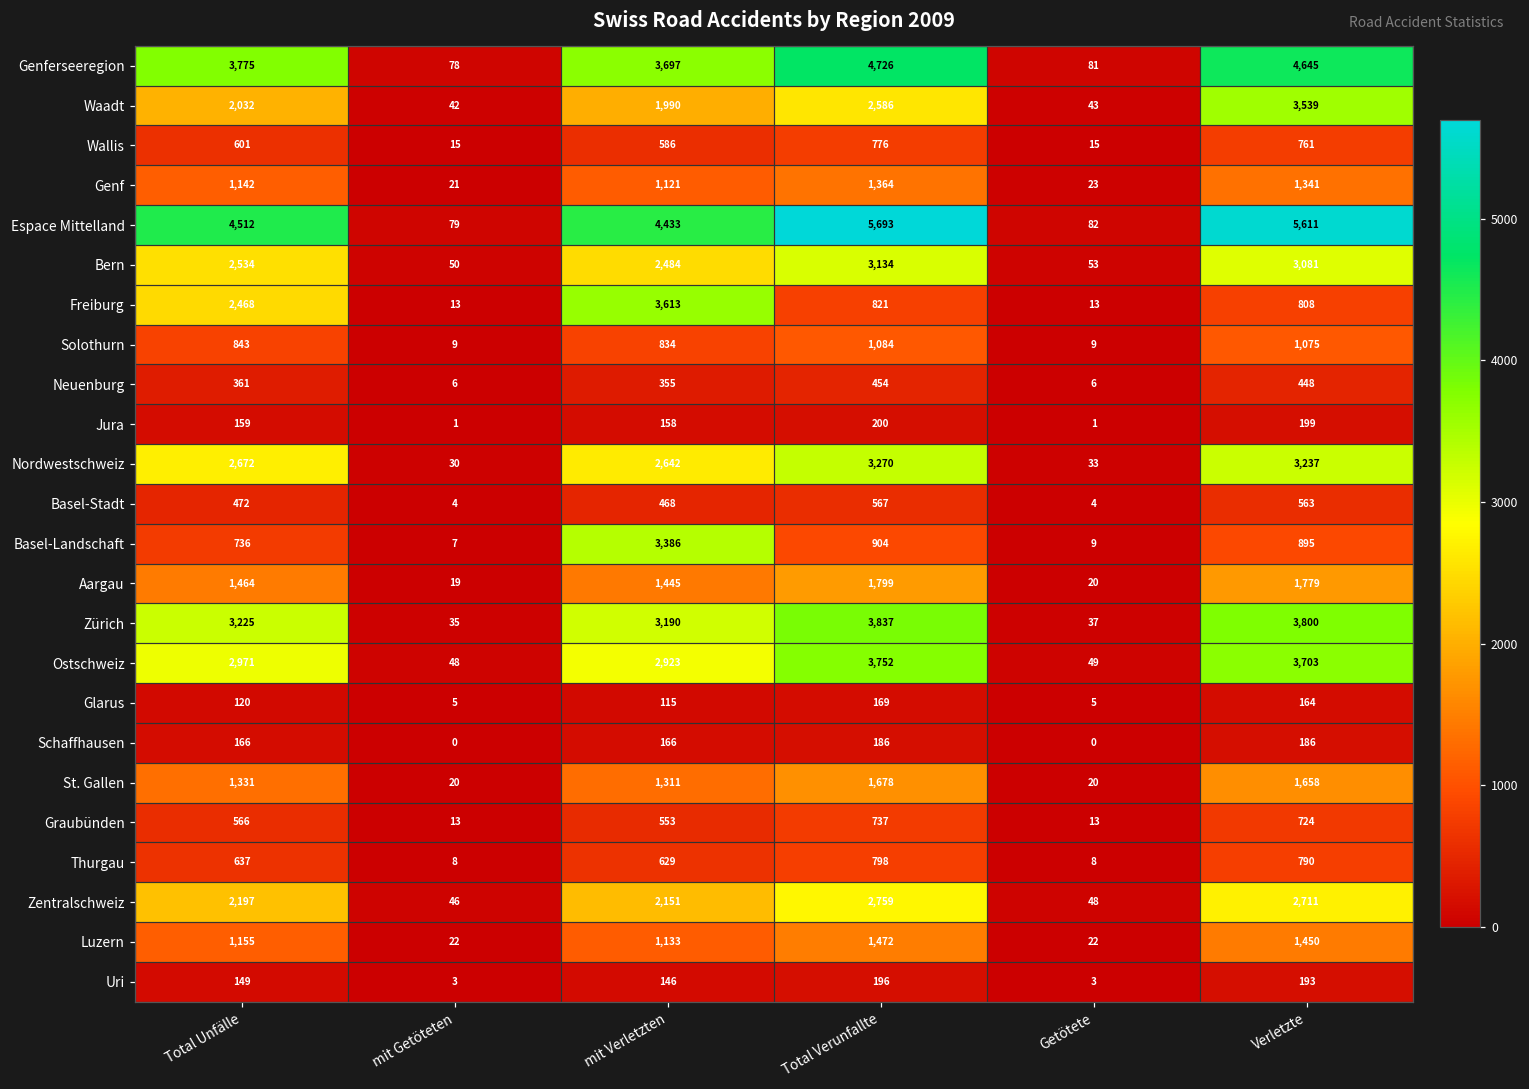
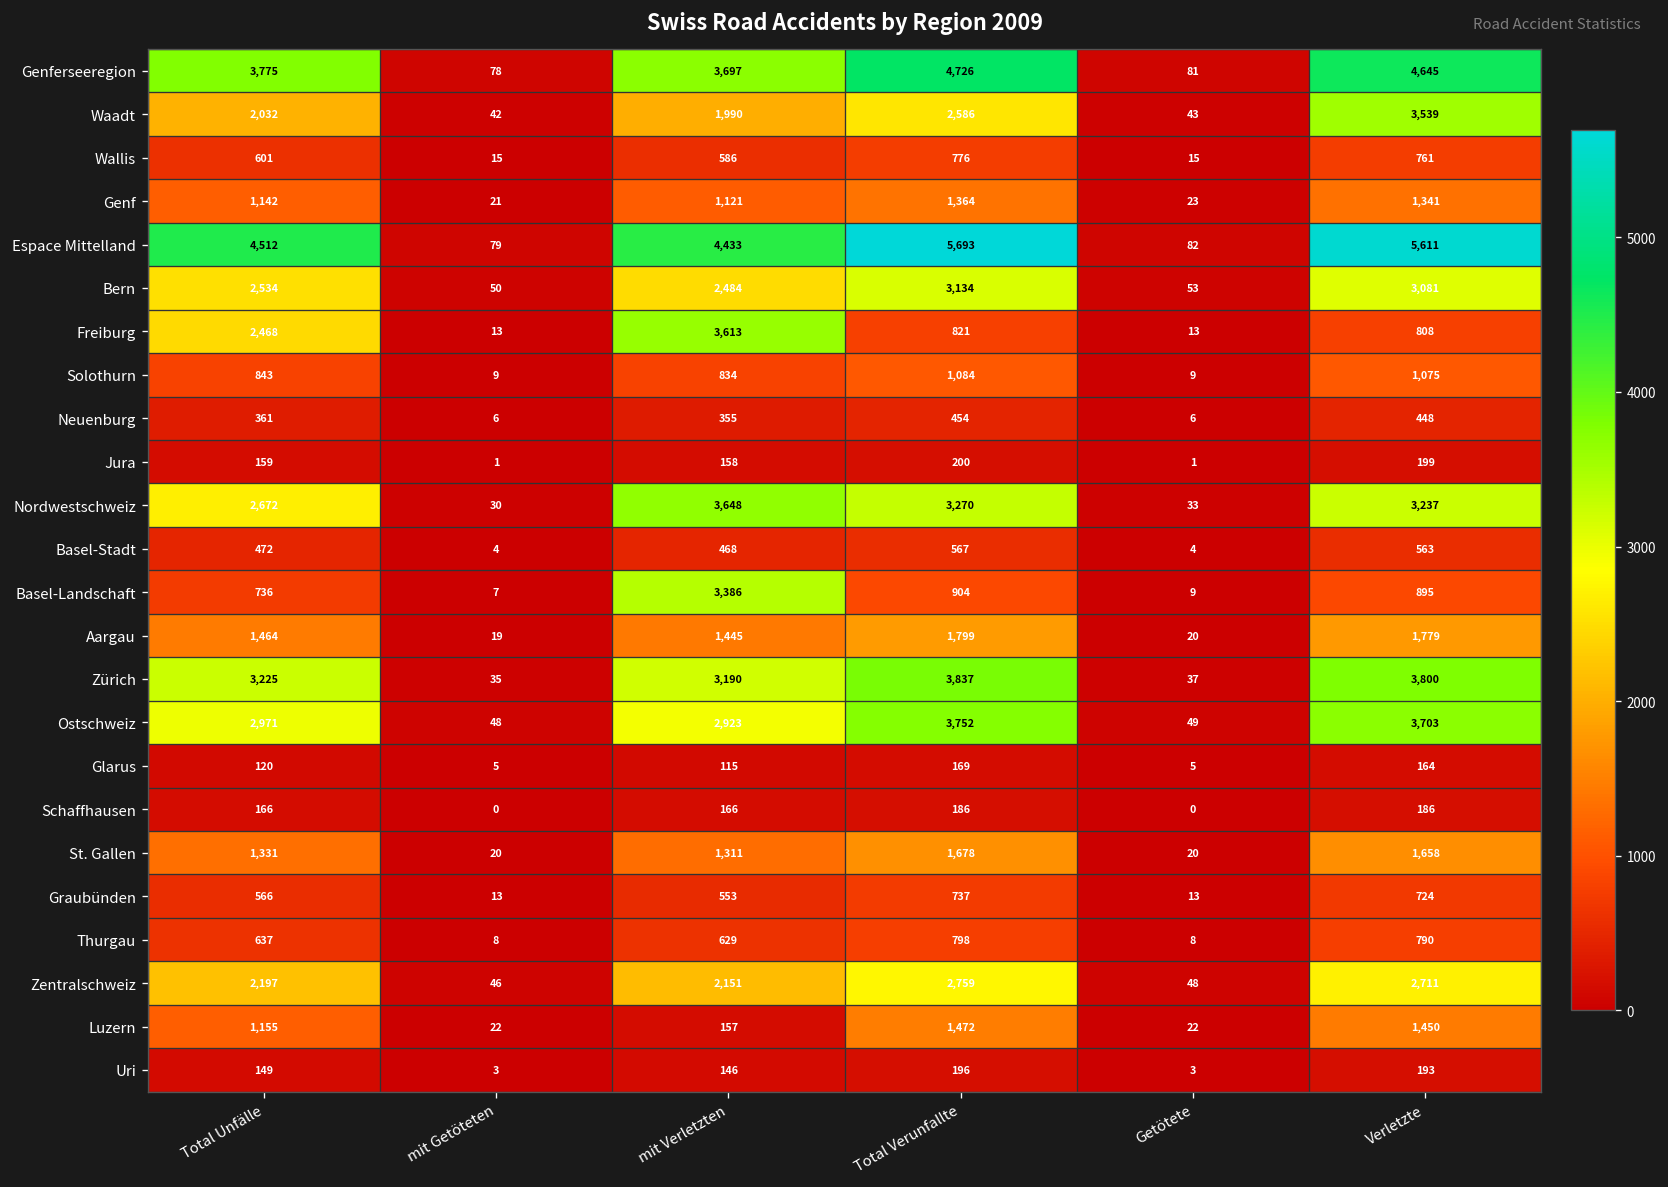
Nordwestschweiz, mit Verletzten: 2,642 -> 3,648
Luzern, mit Verletzten: 1,133 -> 157
